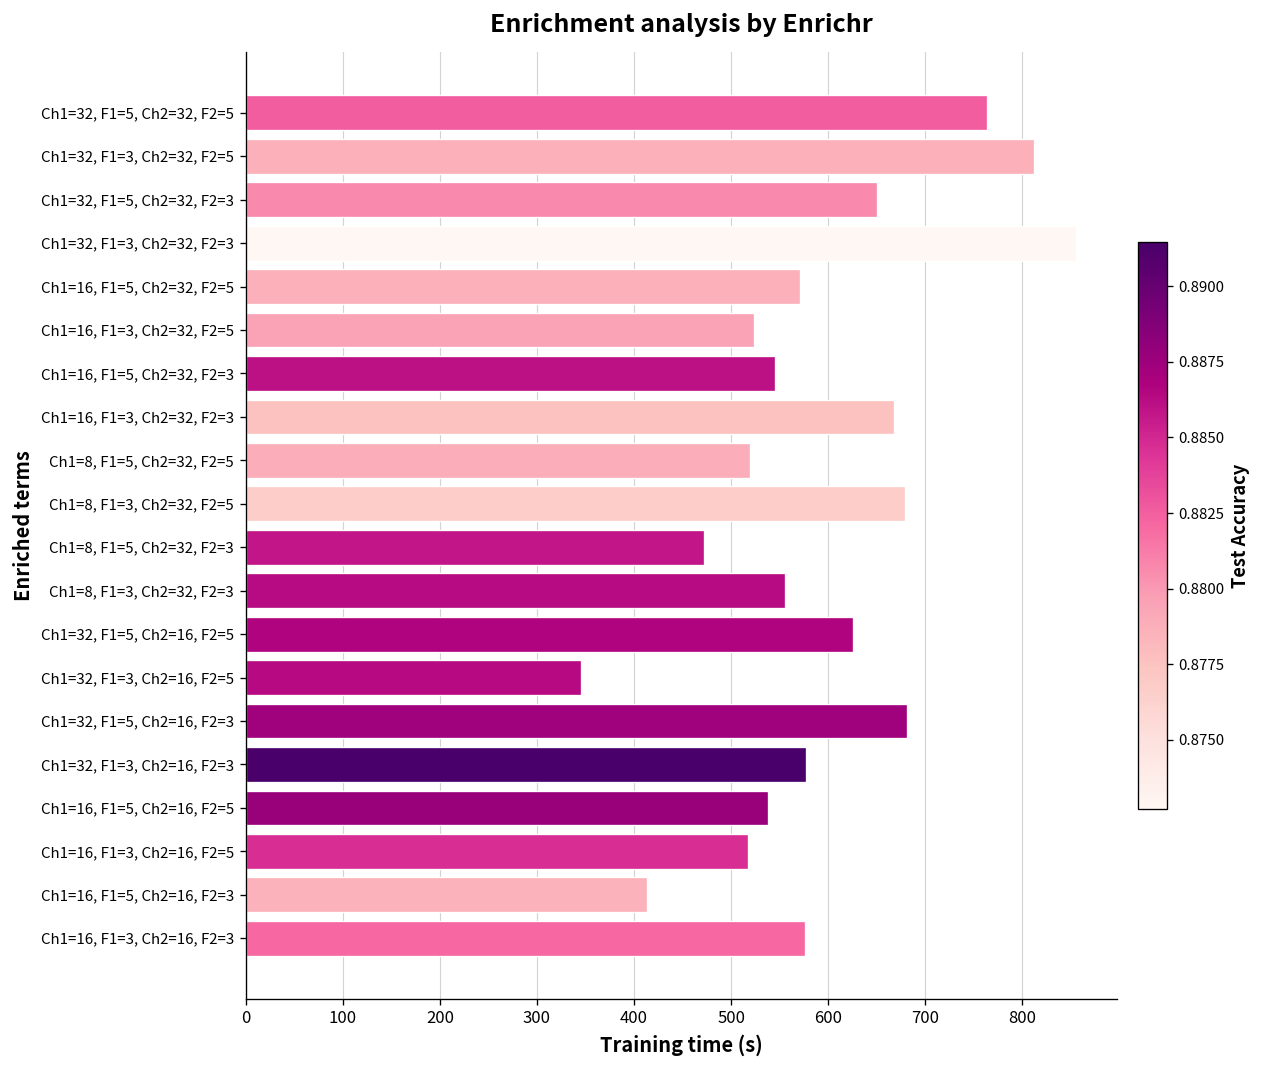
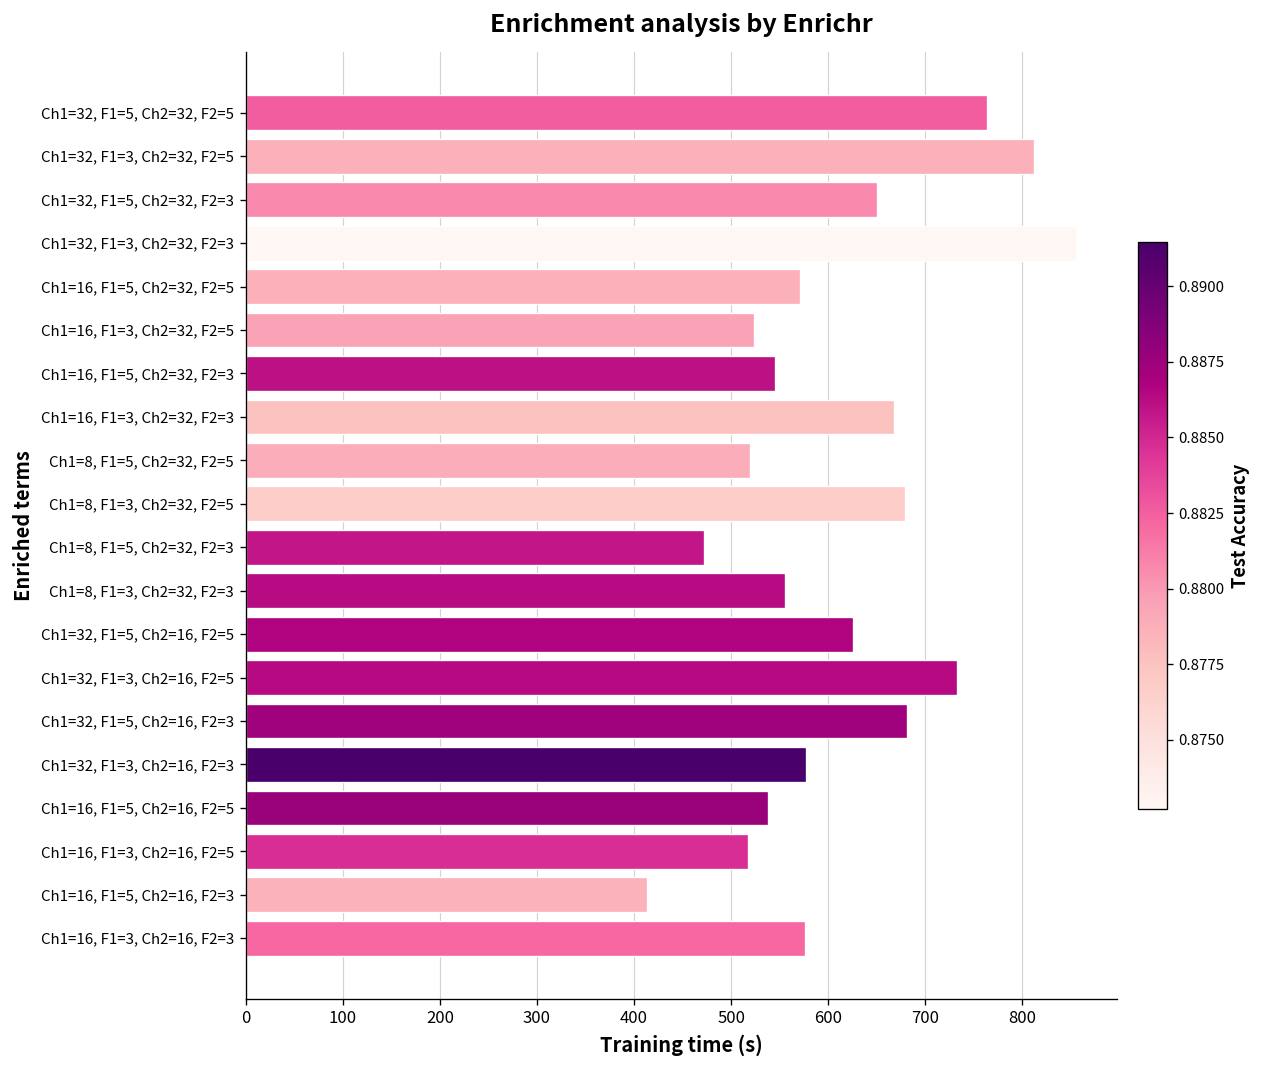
Ch1=32, F1=3, Ch2=16, F2=5: 350 -> 730
